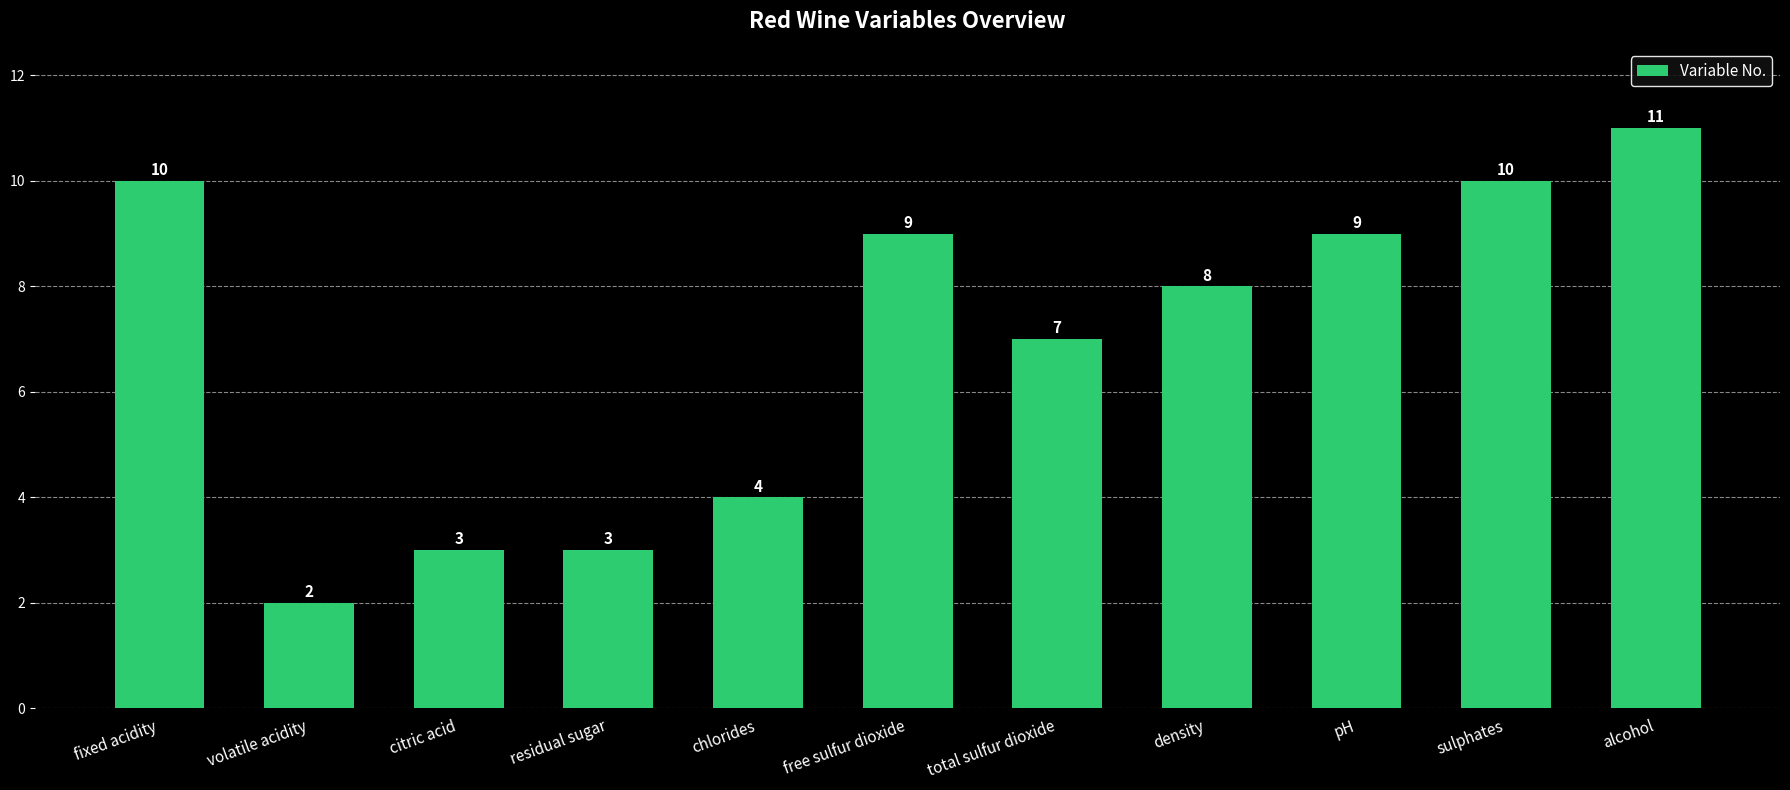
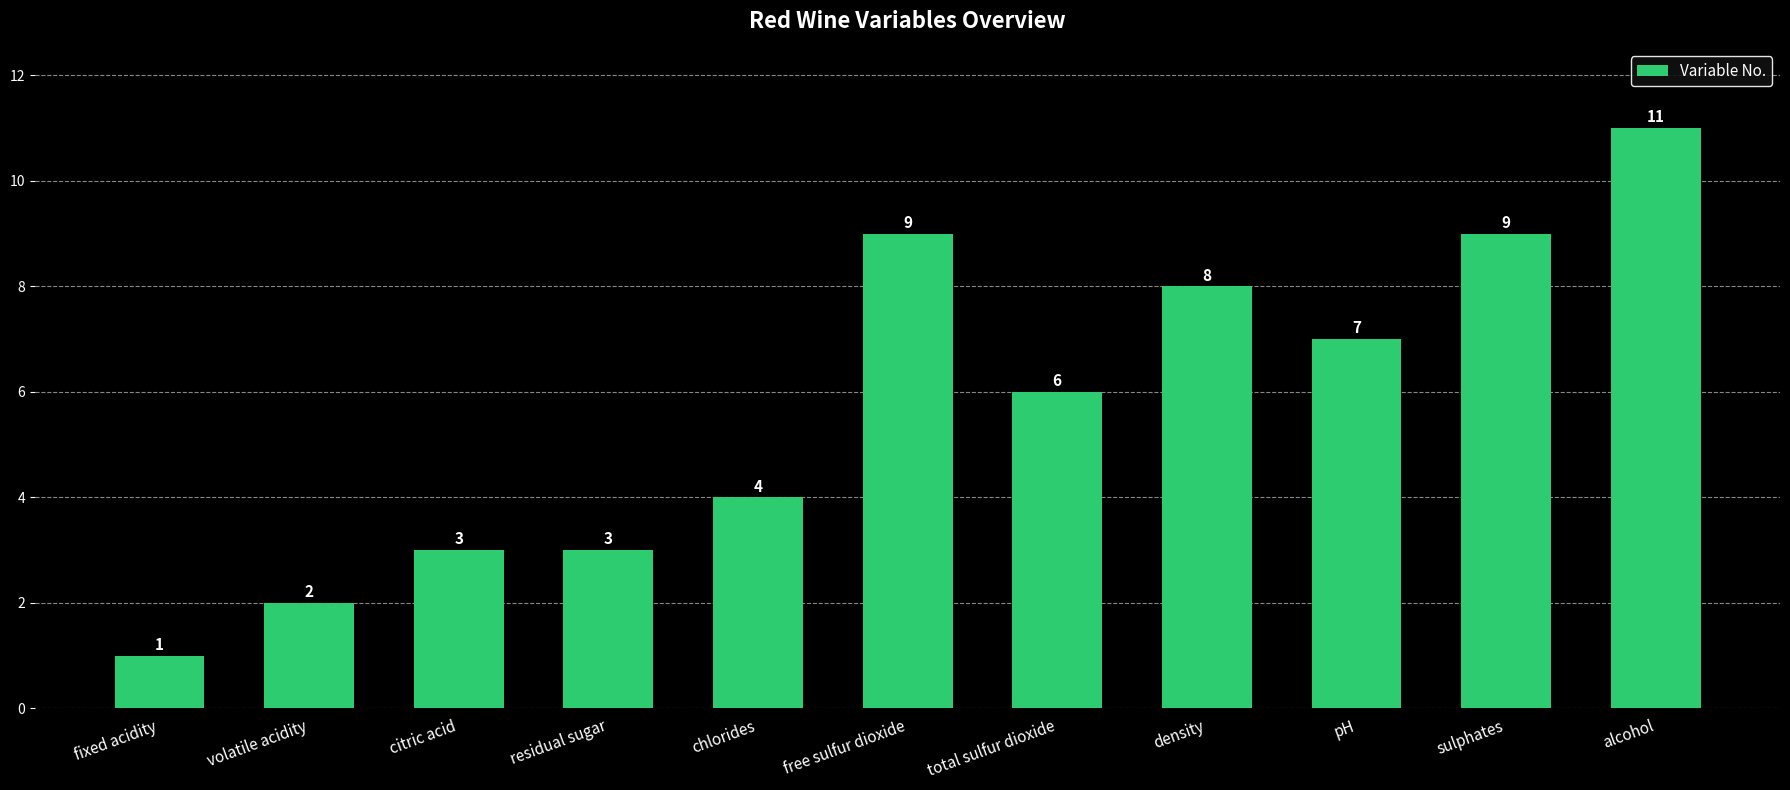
fixed acidity: 10 -> 1
total sulfur dioxide: 7 -> 6
pH: 9 -> 7
sulphates: 10 -> 9
